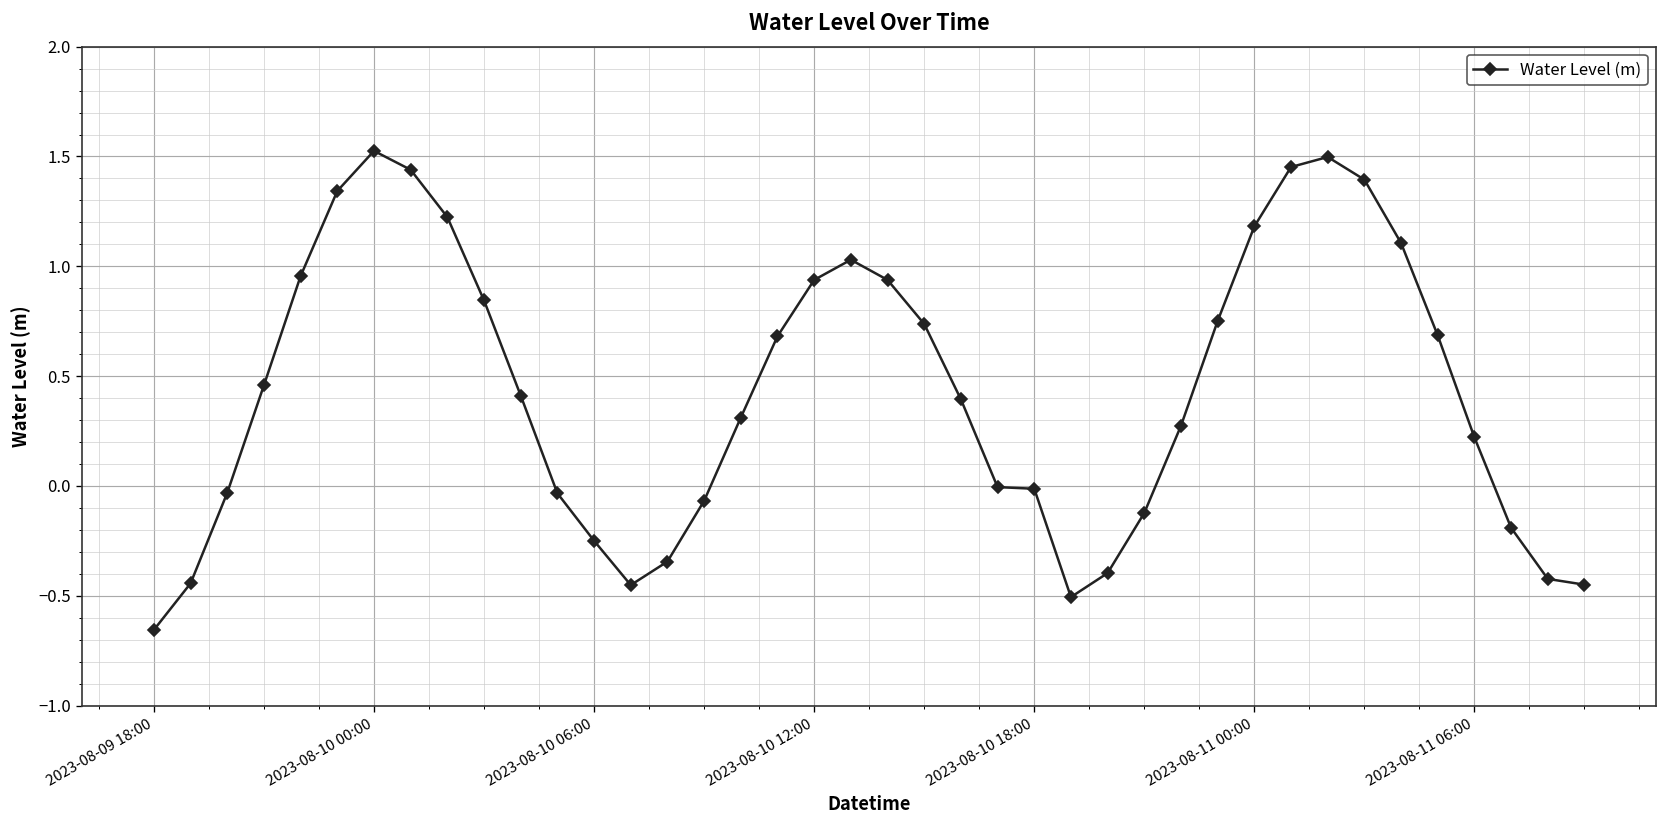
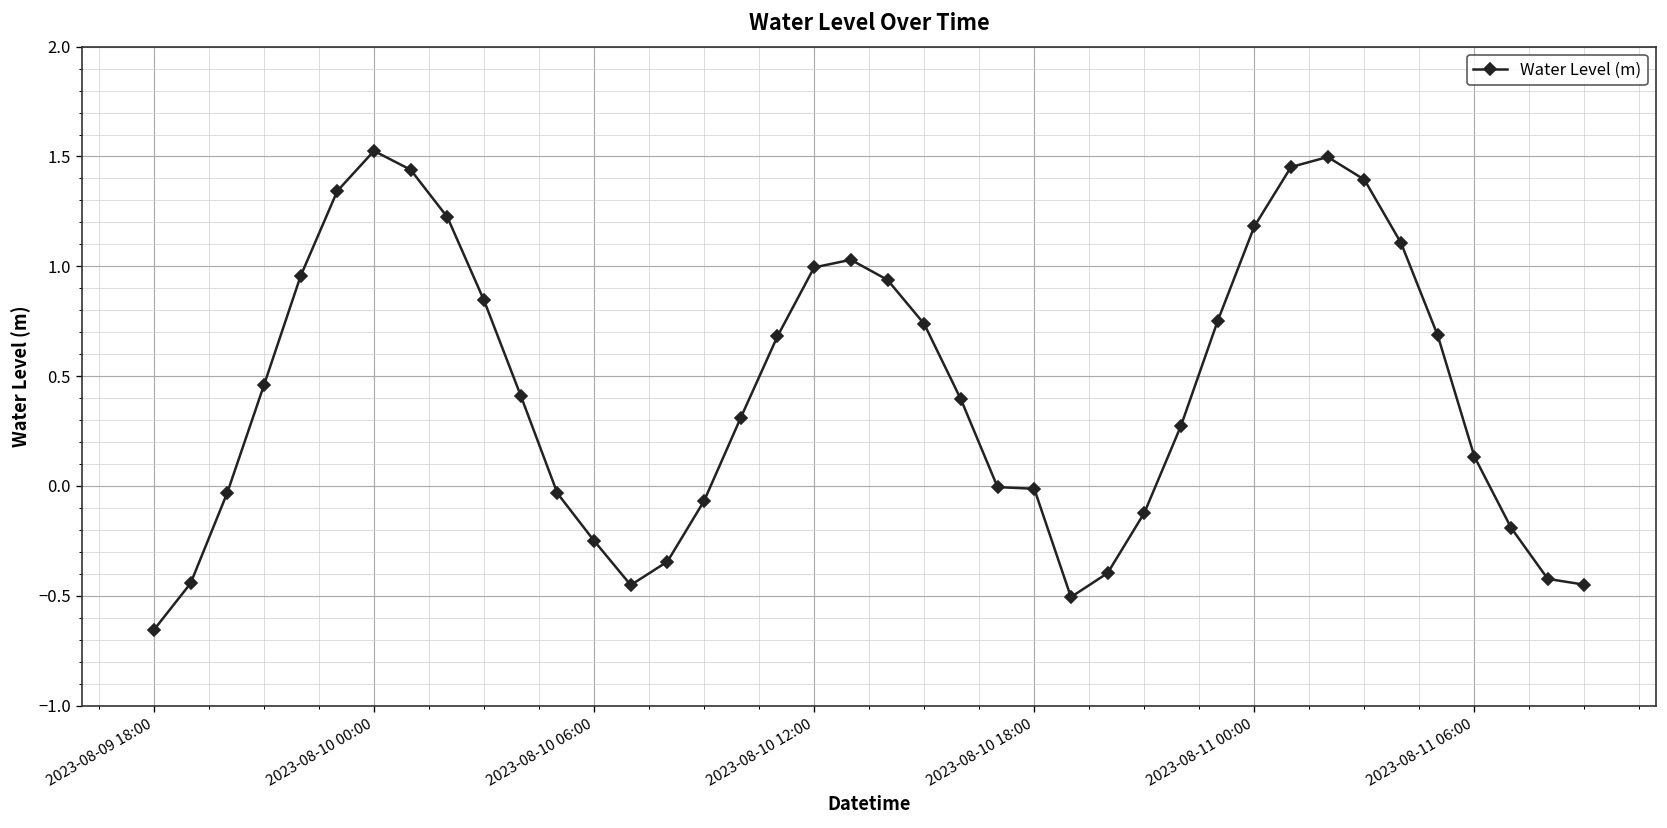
2023-08-10 12:00: 0.94 -> 1.00
2023-08-11 06:00: 0.22 -> 0.13
